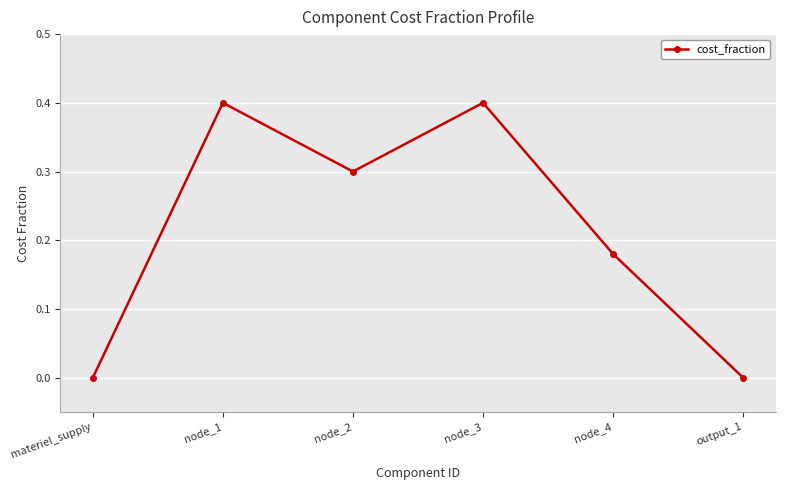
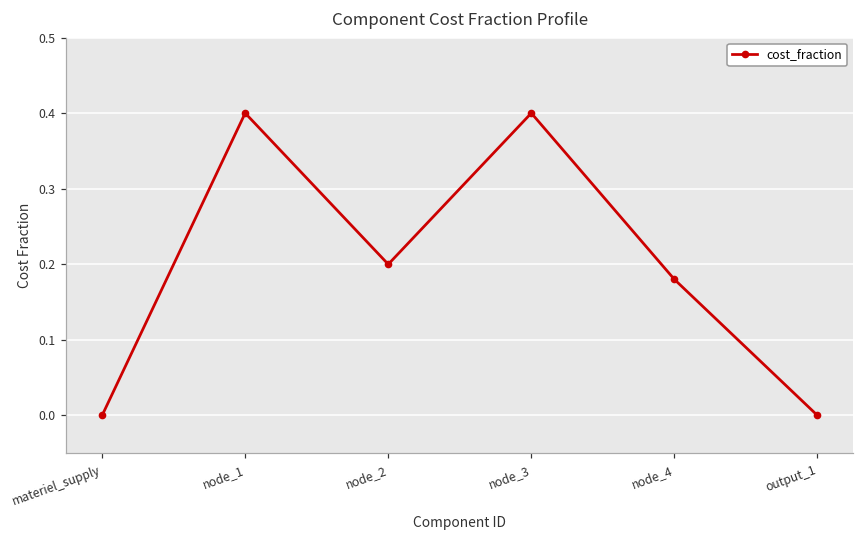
node_2: 0.3 -> 0.2
